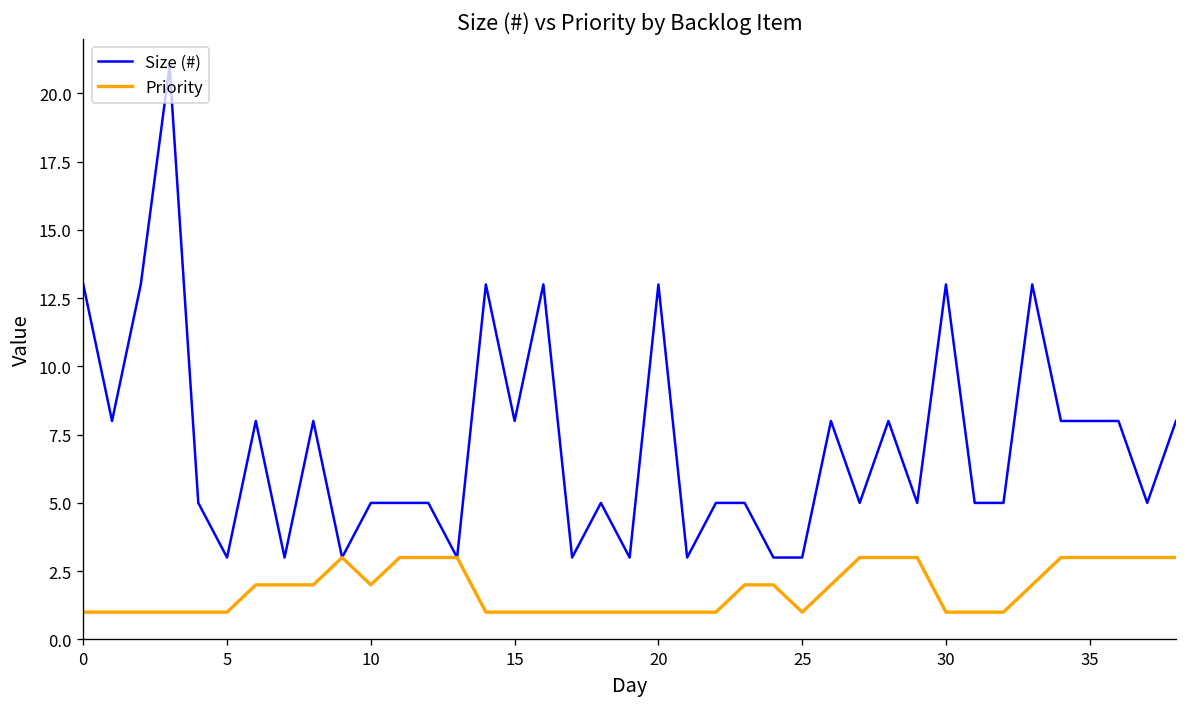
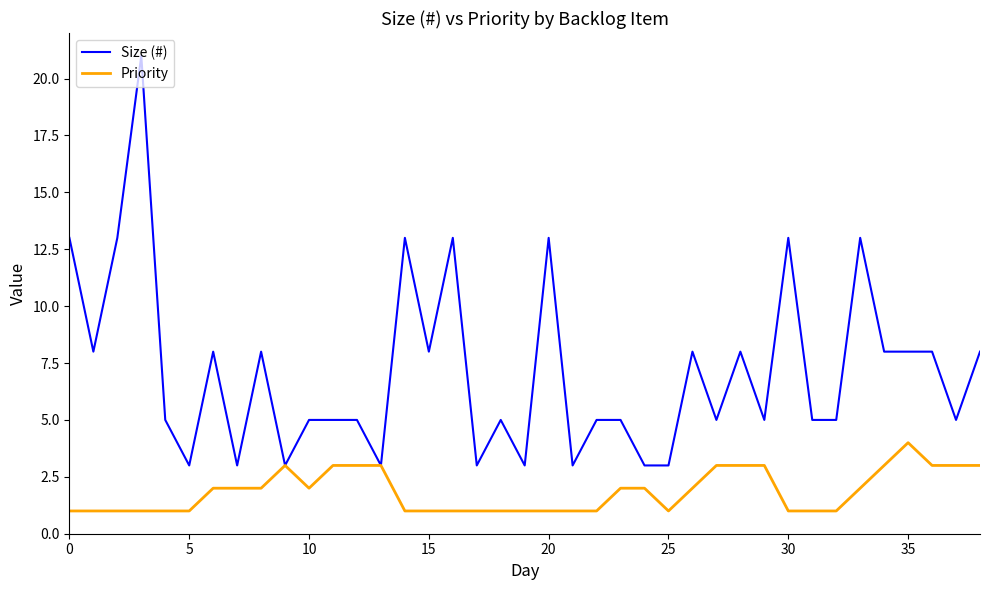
Priority, 35: 3 -> 4
